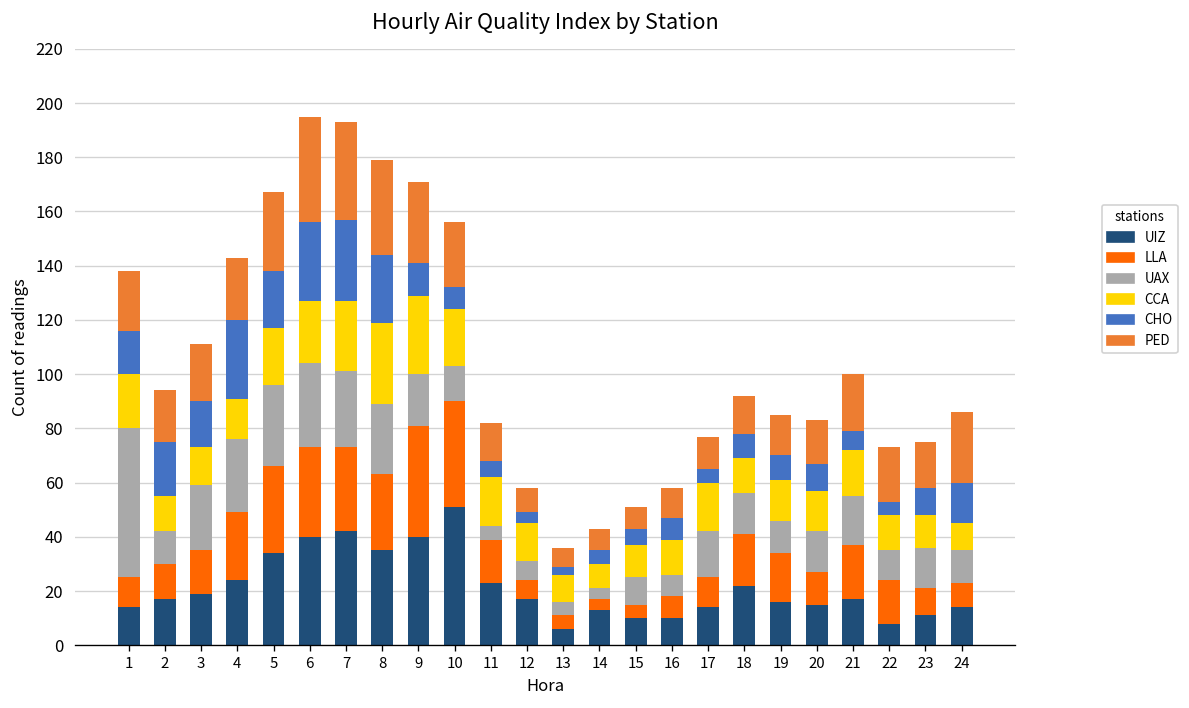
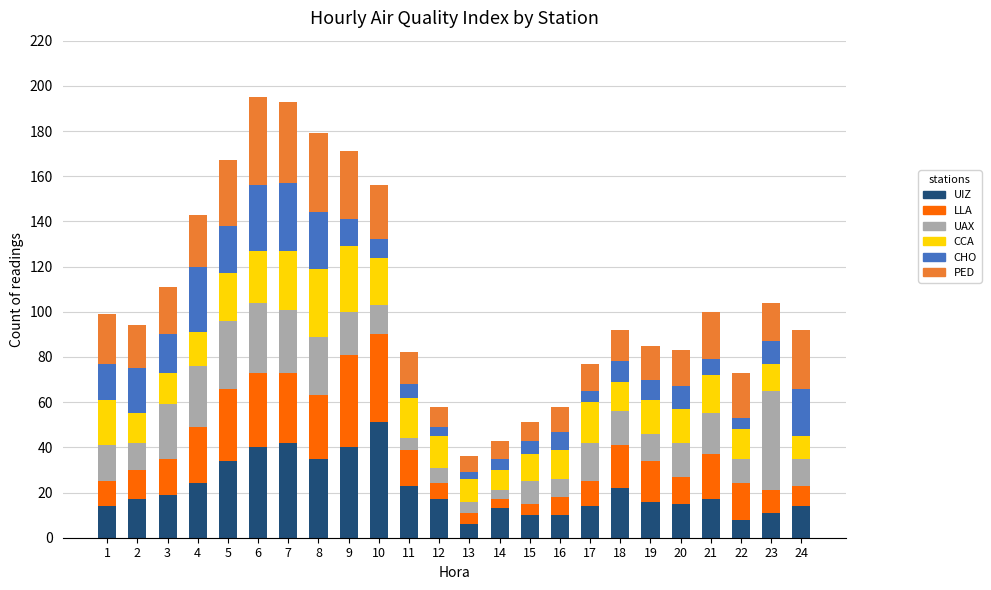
UAX, 1: 55 -> 16
UAX, 23: 15 -> 44
CHO, 24: 15 -> 21
